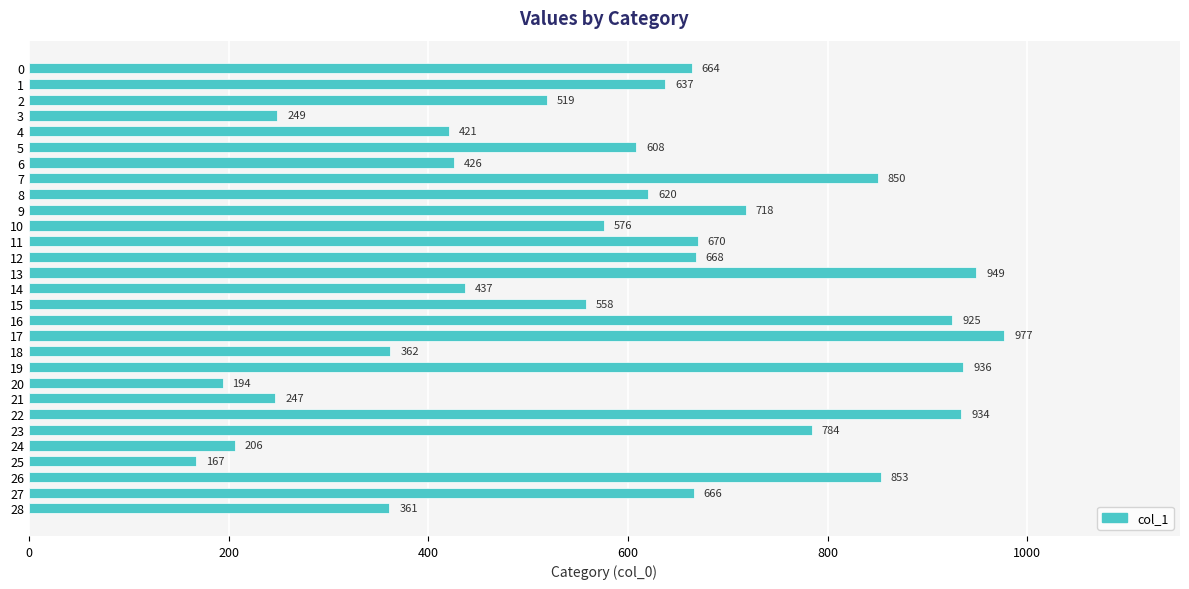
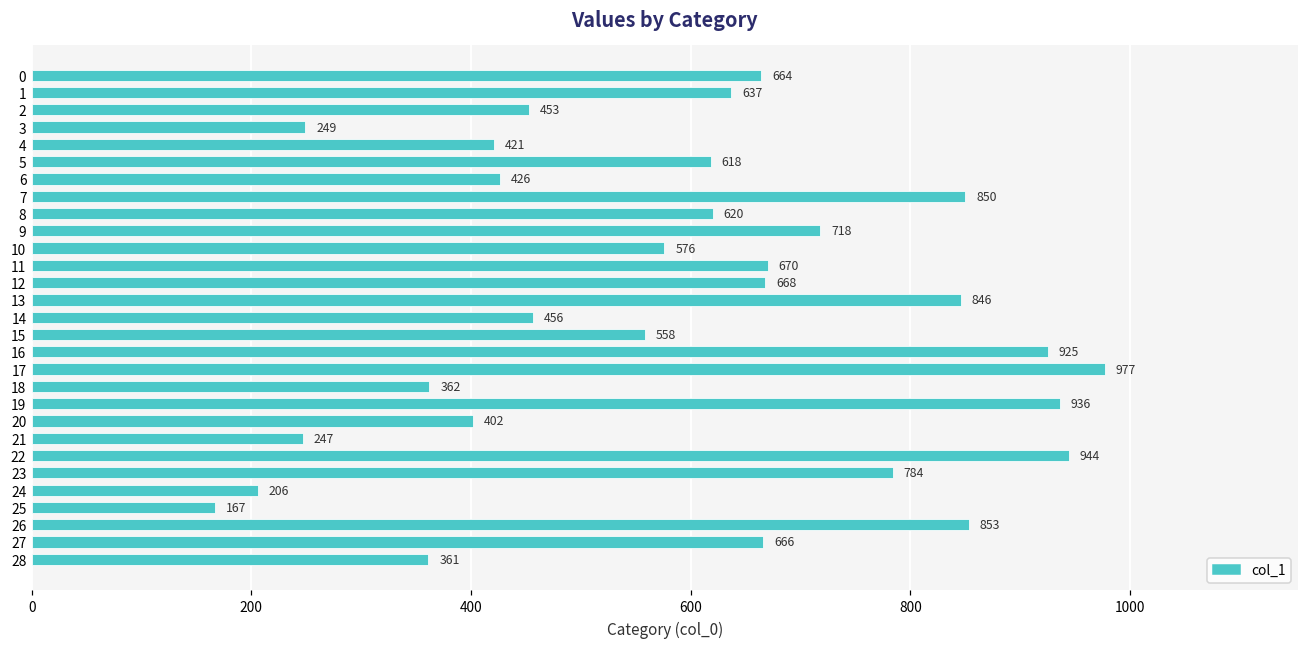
2: 519 -> 453
5: 608 -> 618
13: 949 -> 846
14: 437 -> 456
20: 194 -> 402
22: 934 -> 944
